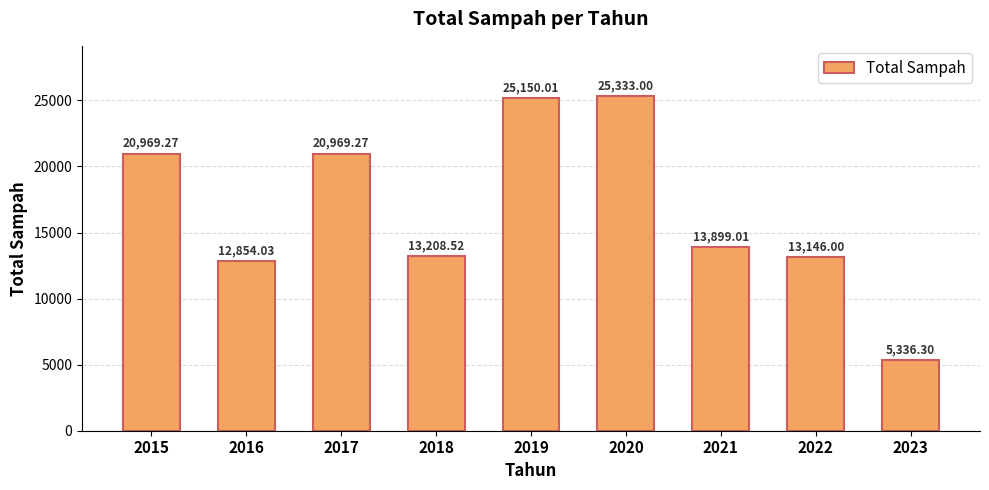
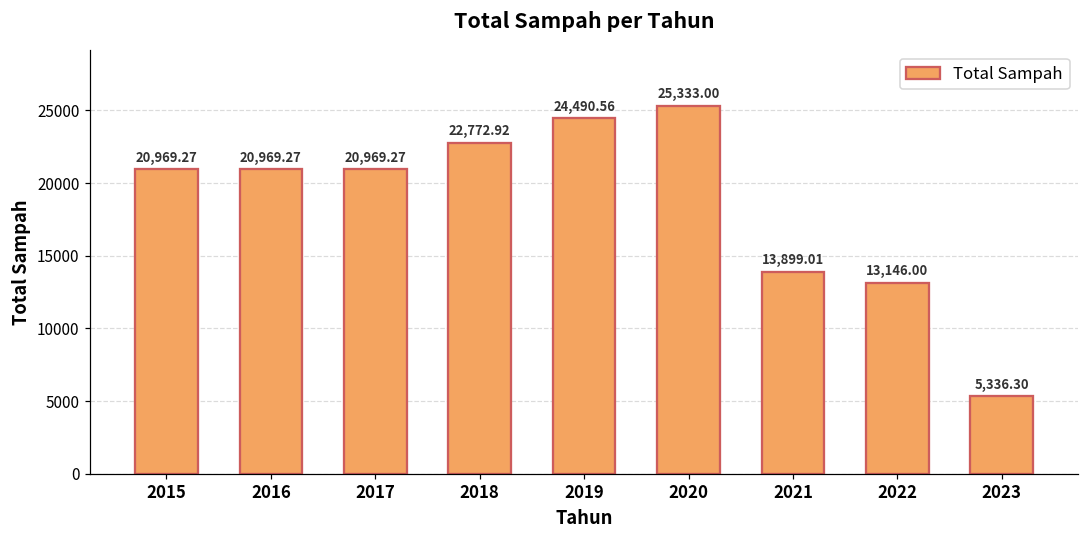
2016: 12,854.03 -> 20,969.27
2018: 13,208.52 -> 22,772.92
2019: 25,150.01 -> 24,490.56
